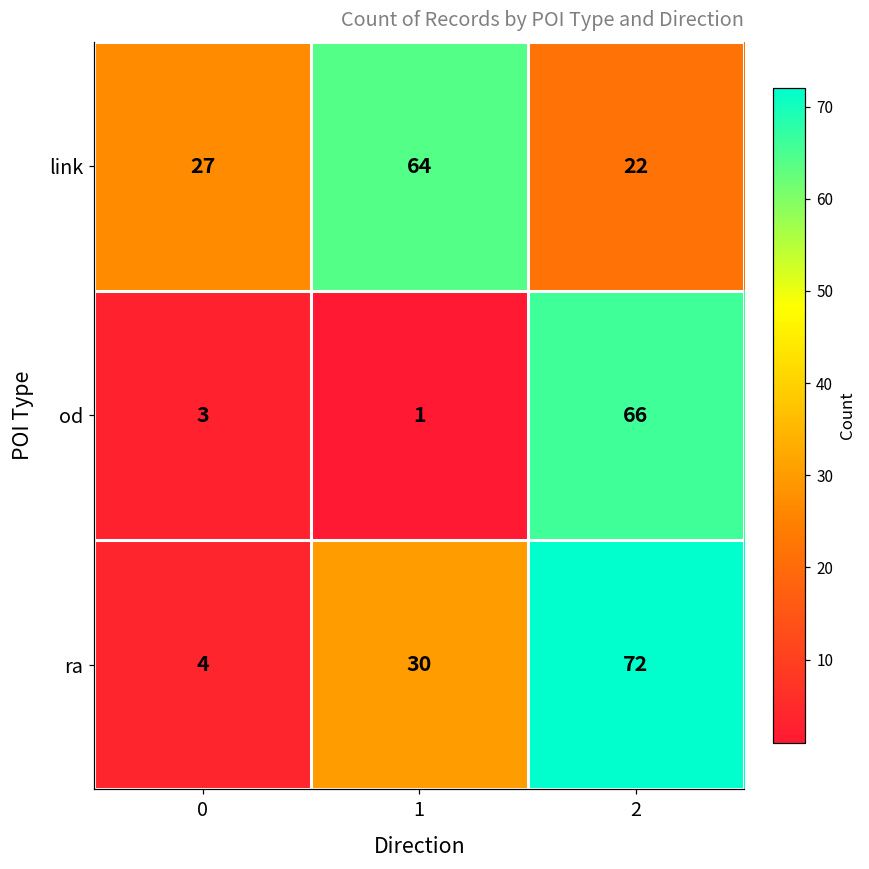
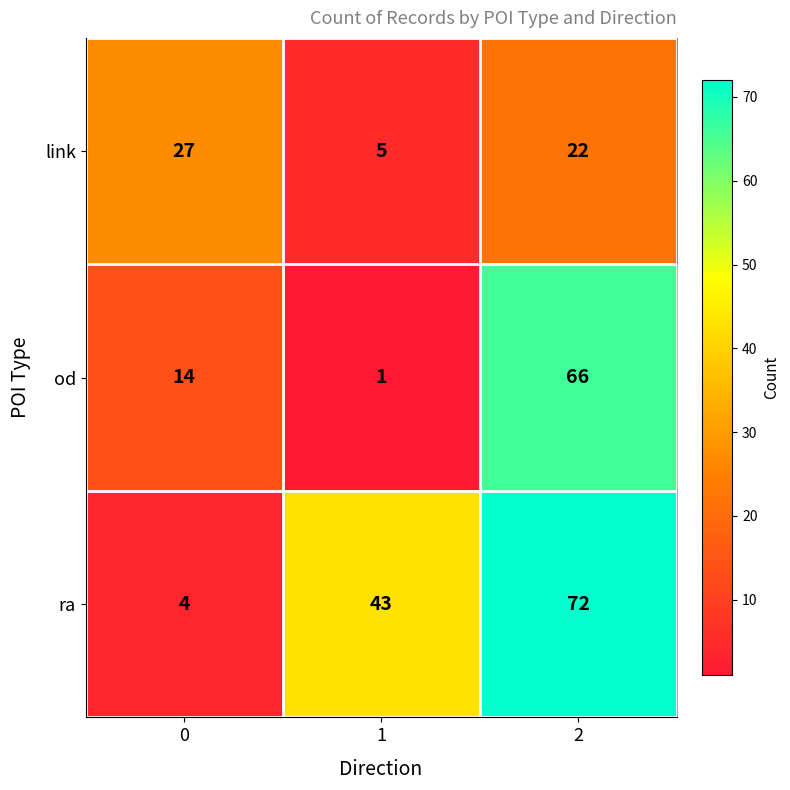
link, 1: 64 -> 5
od, 0: 3 -> 14
ra, 1: 30 -> 43
